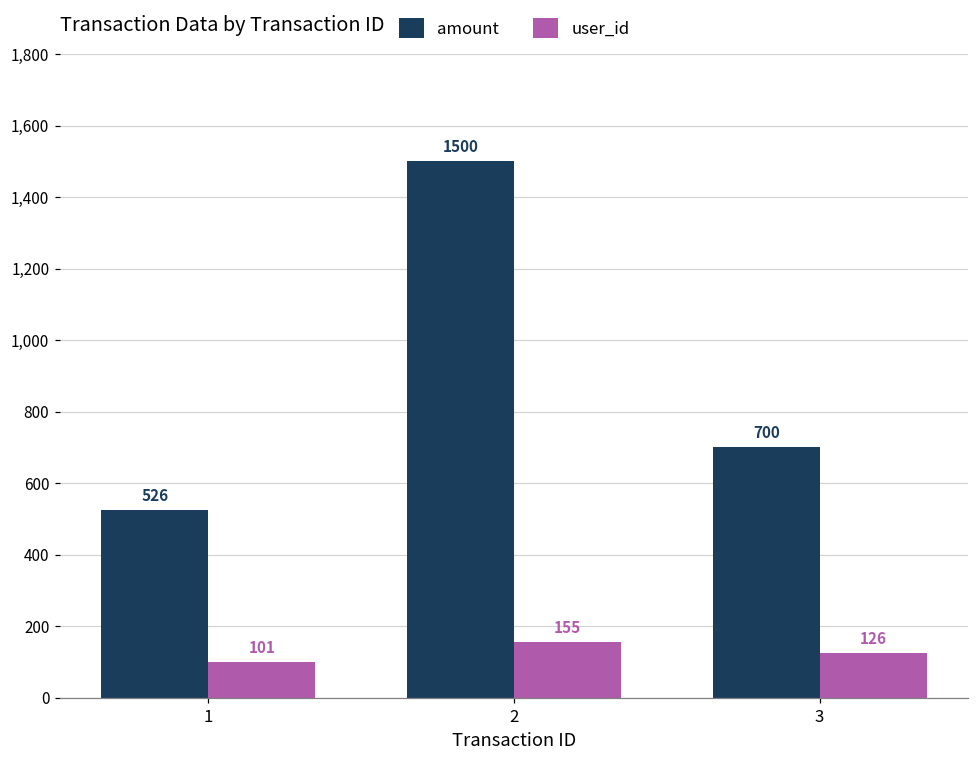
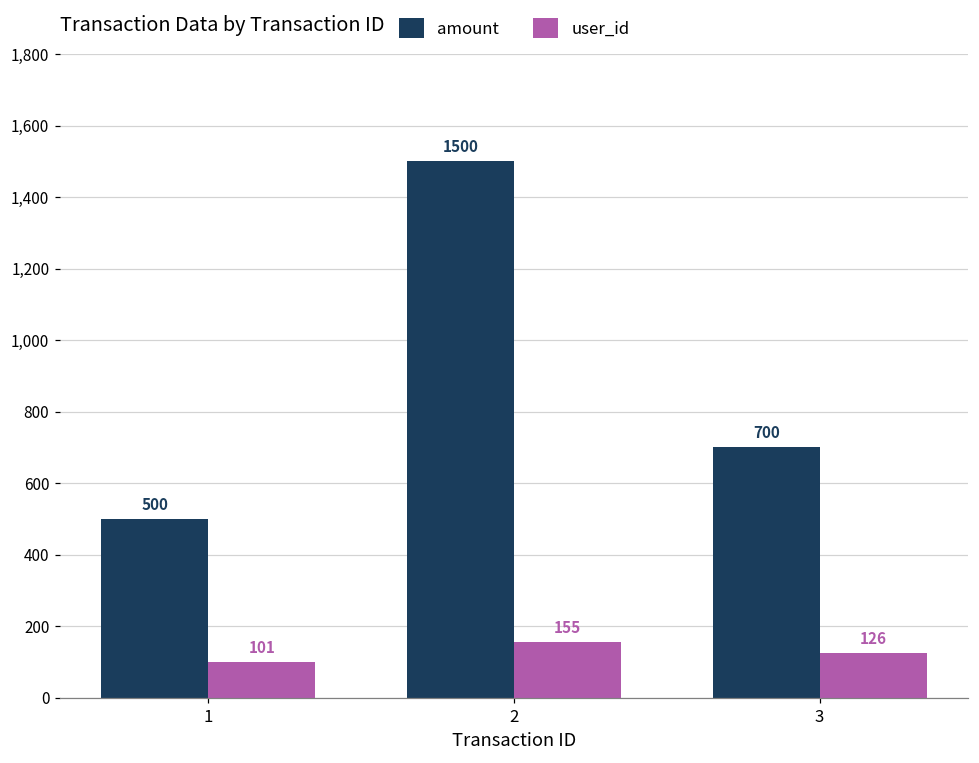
amount, 1: 526 -> 500
